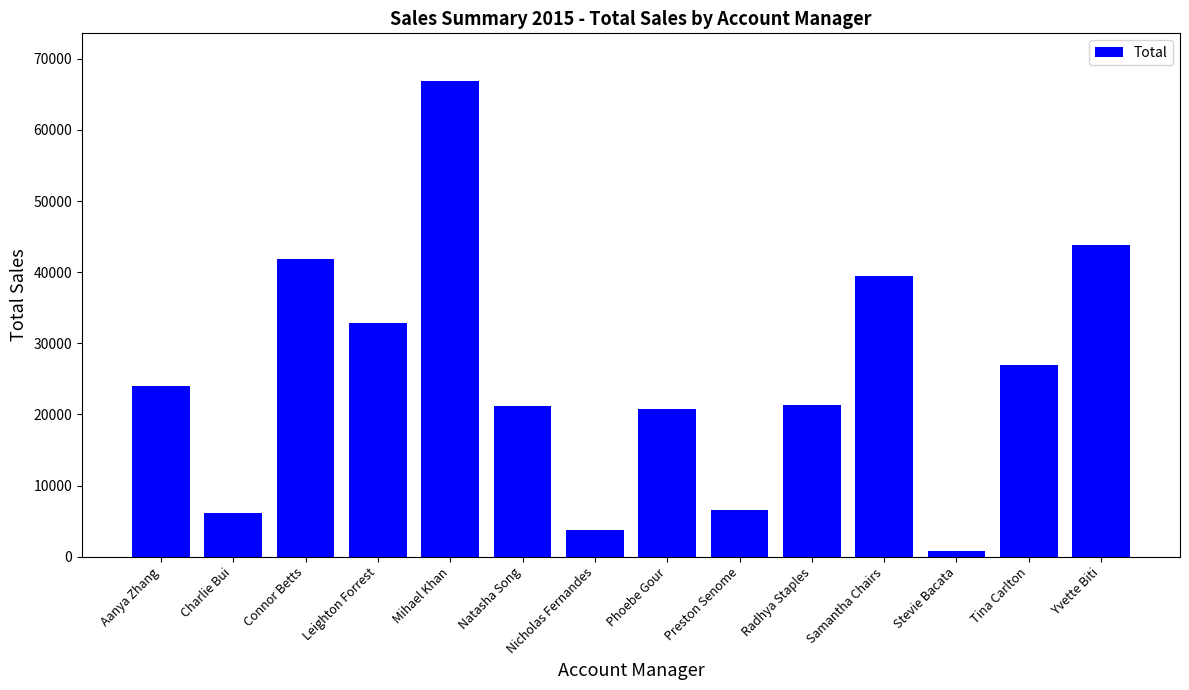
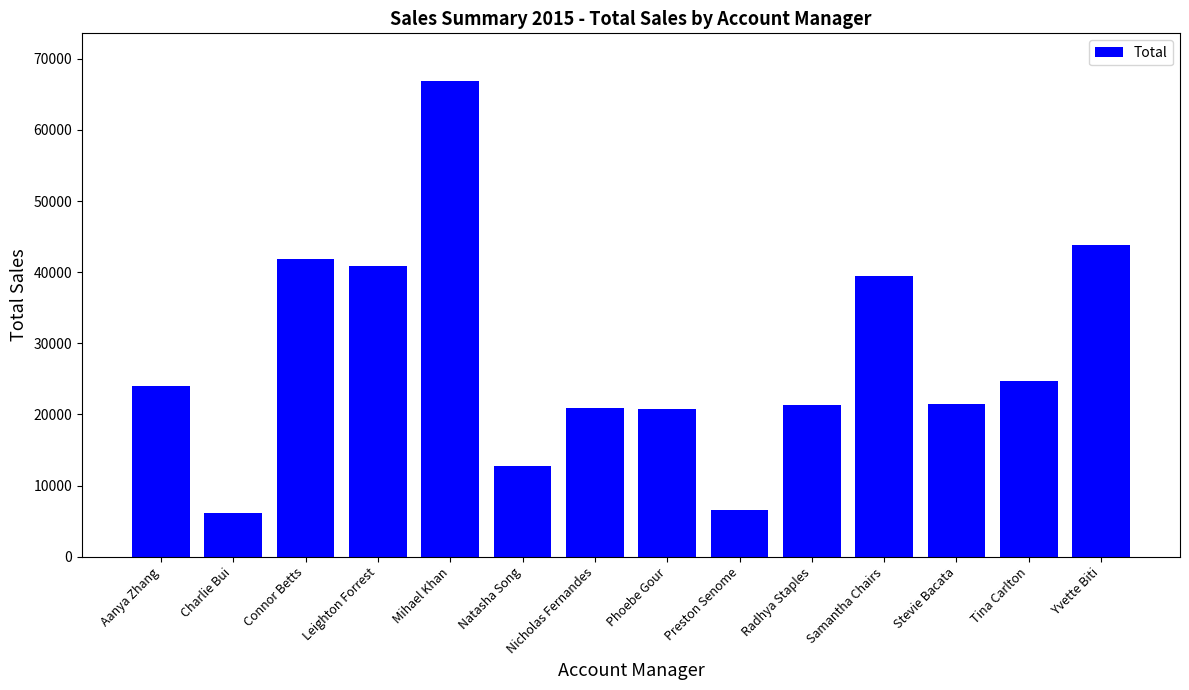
Leighton Forrest: 33000 -> 41000
Natasha Song: 21000 -> 13000
Nicholas Fernandes: 4000 -> 21000
Stevie Bacata: 1000 -> 21000
Tina Carlton: 27000 -> 25000
